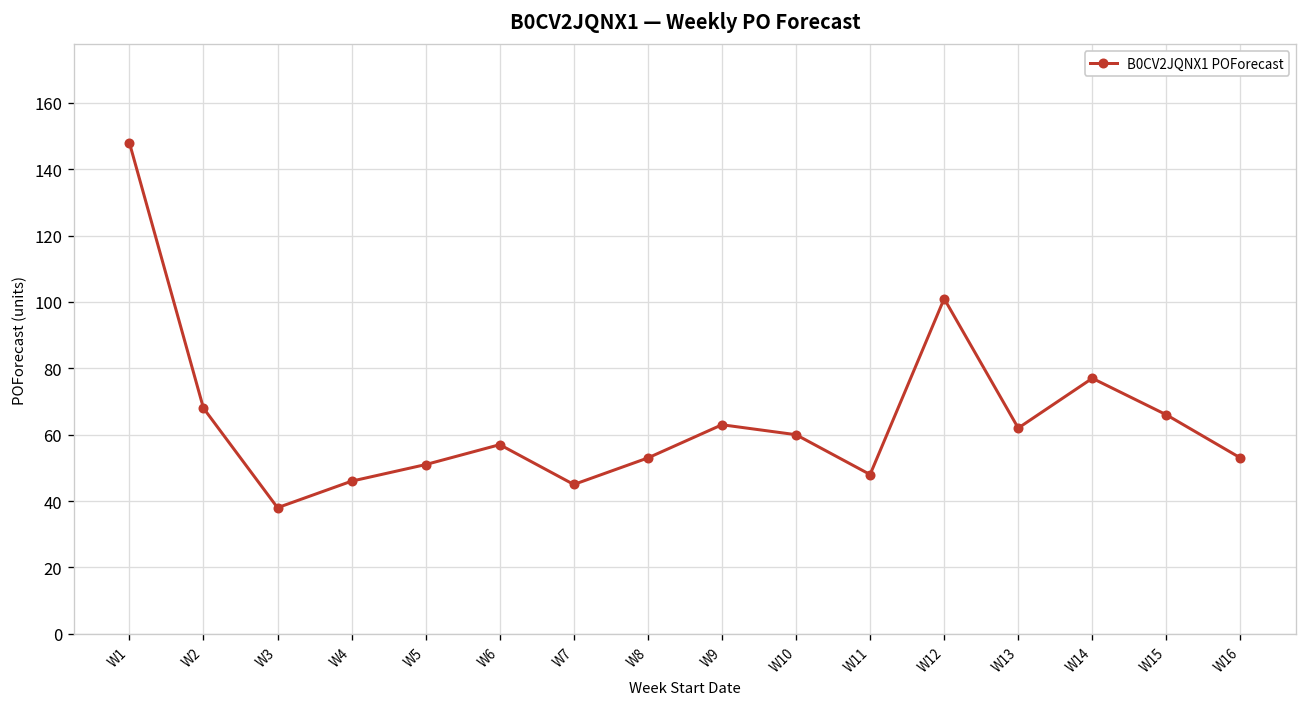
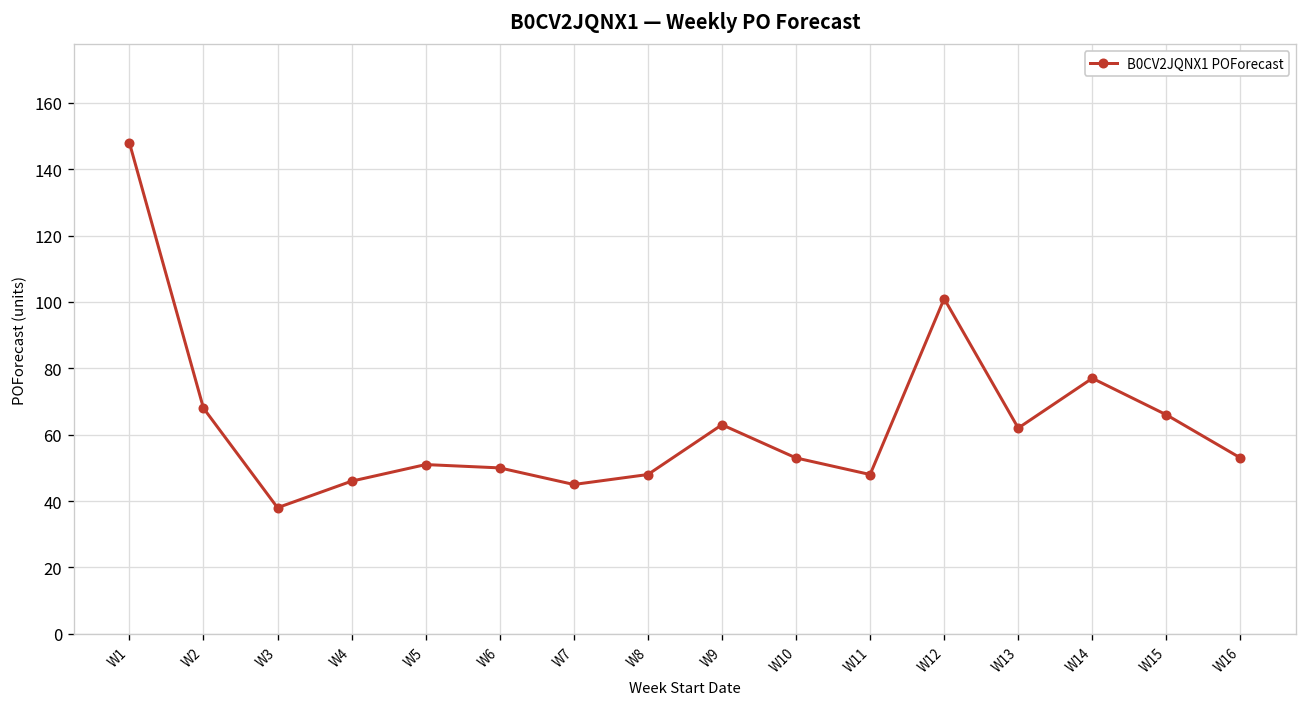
W6: 57 -> 50
W8: 53 -> 48
W10: 60 -> 53
